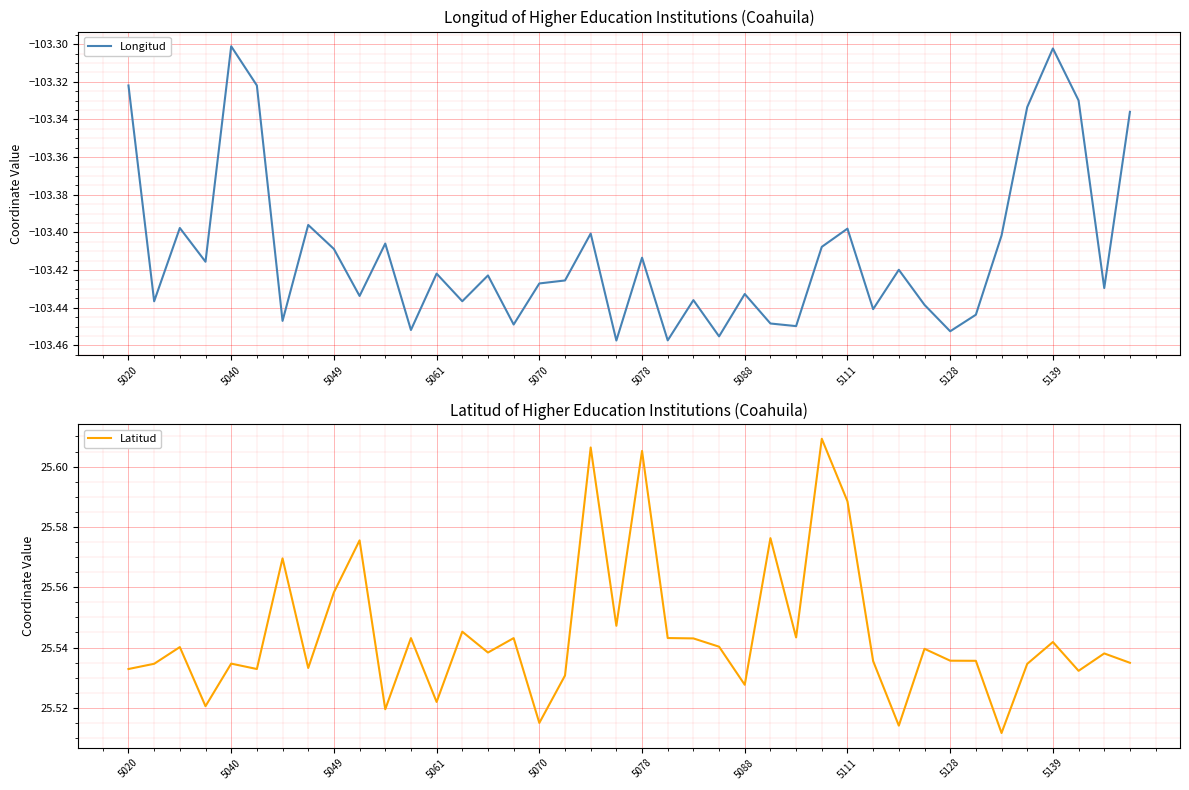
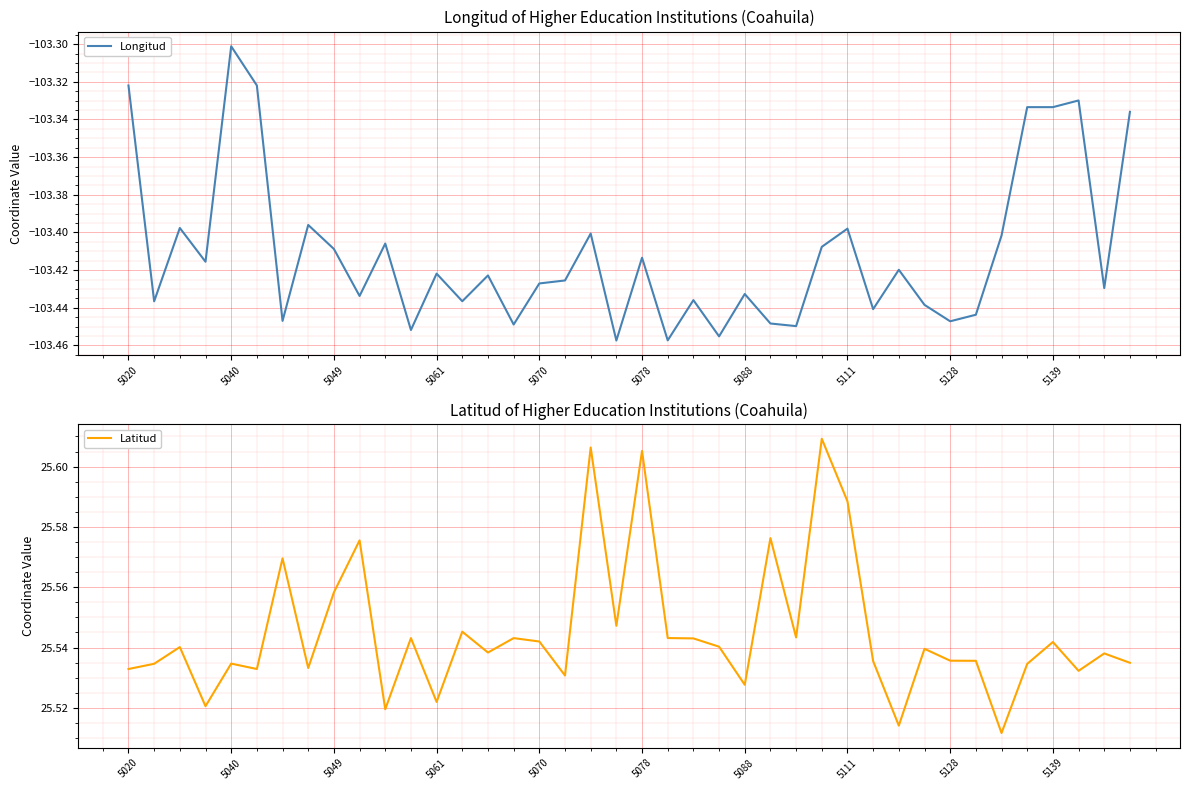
Longitud of Higher Education Institutions (Coahuila), 5128: -103.452 -> -103.447
Longitud of Higher Education Institutions (Coahuila), 5139: -103.302 -> -103.333
Latitud of Higher Education Institutions (Coahuila), 5070: 25.515 -> 25.542
